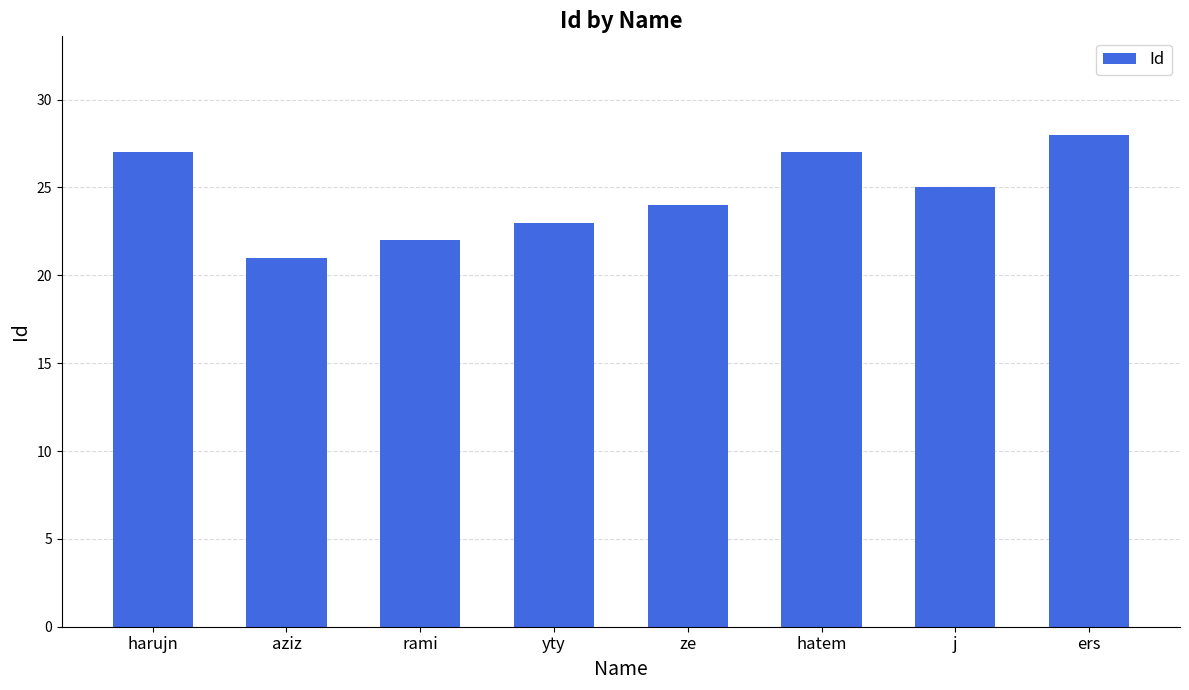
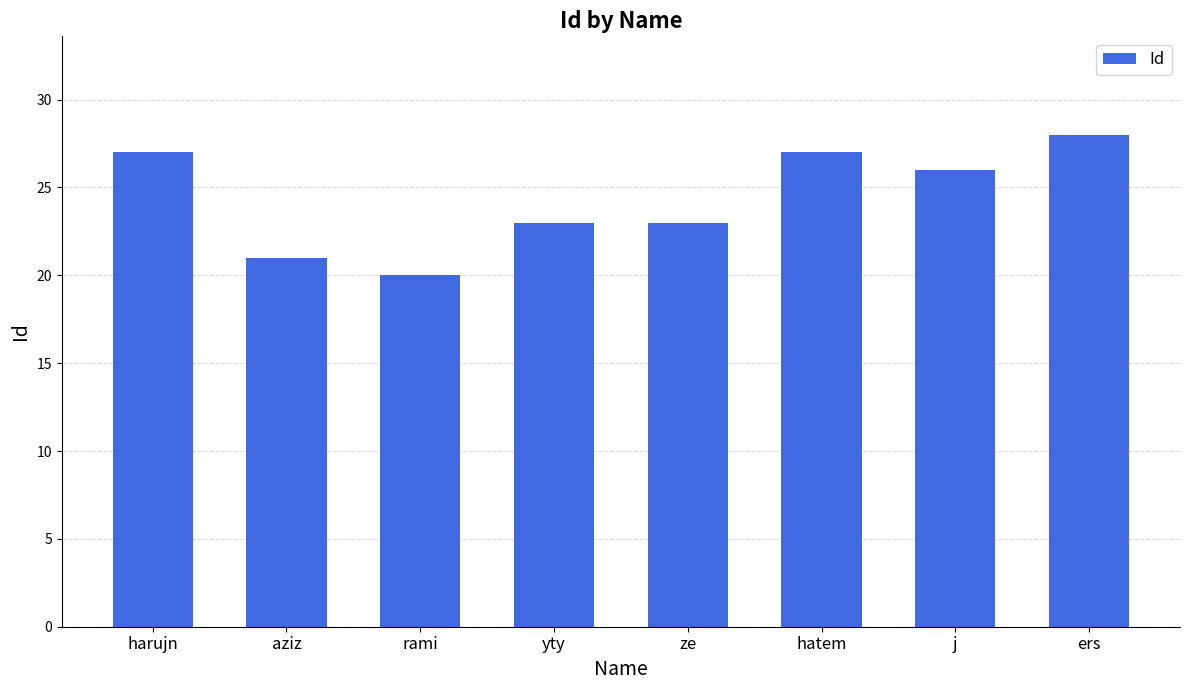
rami: 22 -> 20
ze: 24 -> 23
j: 25 -> 26
